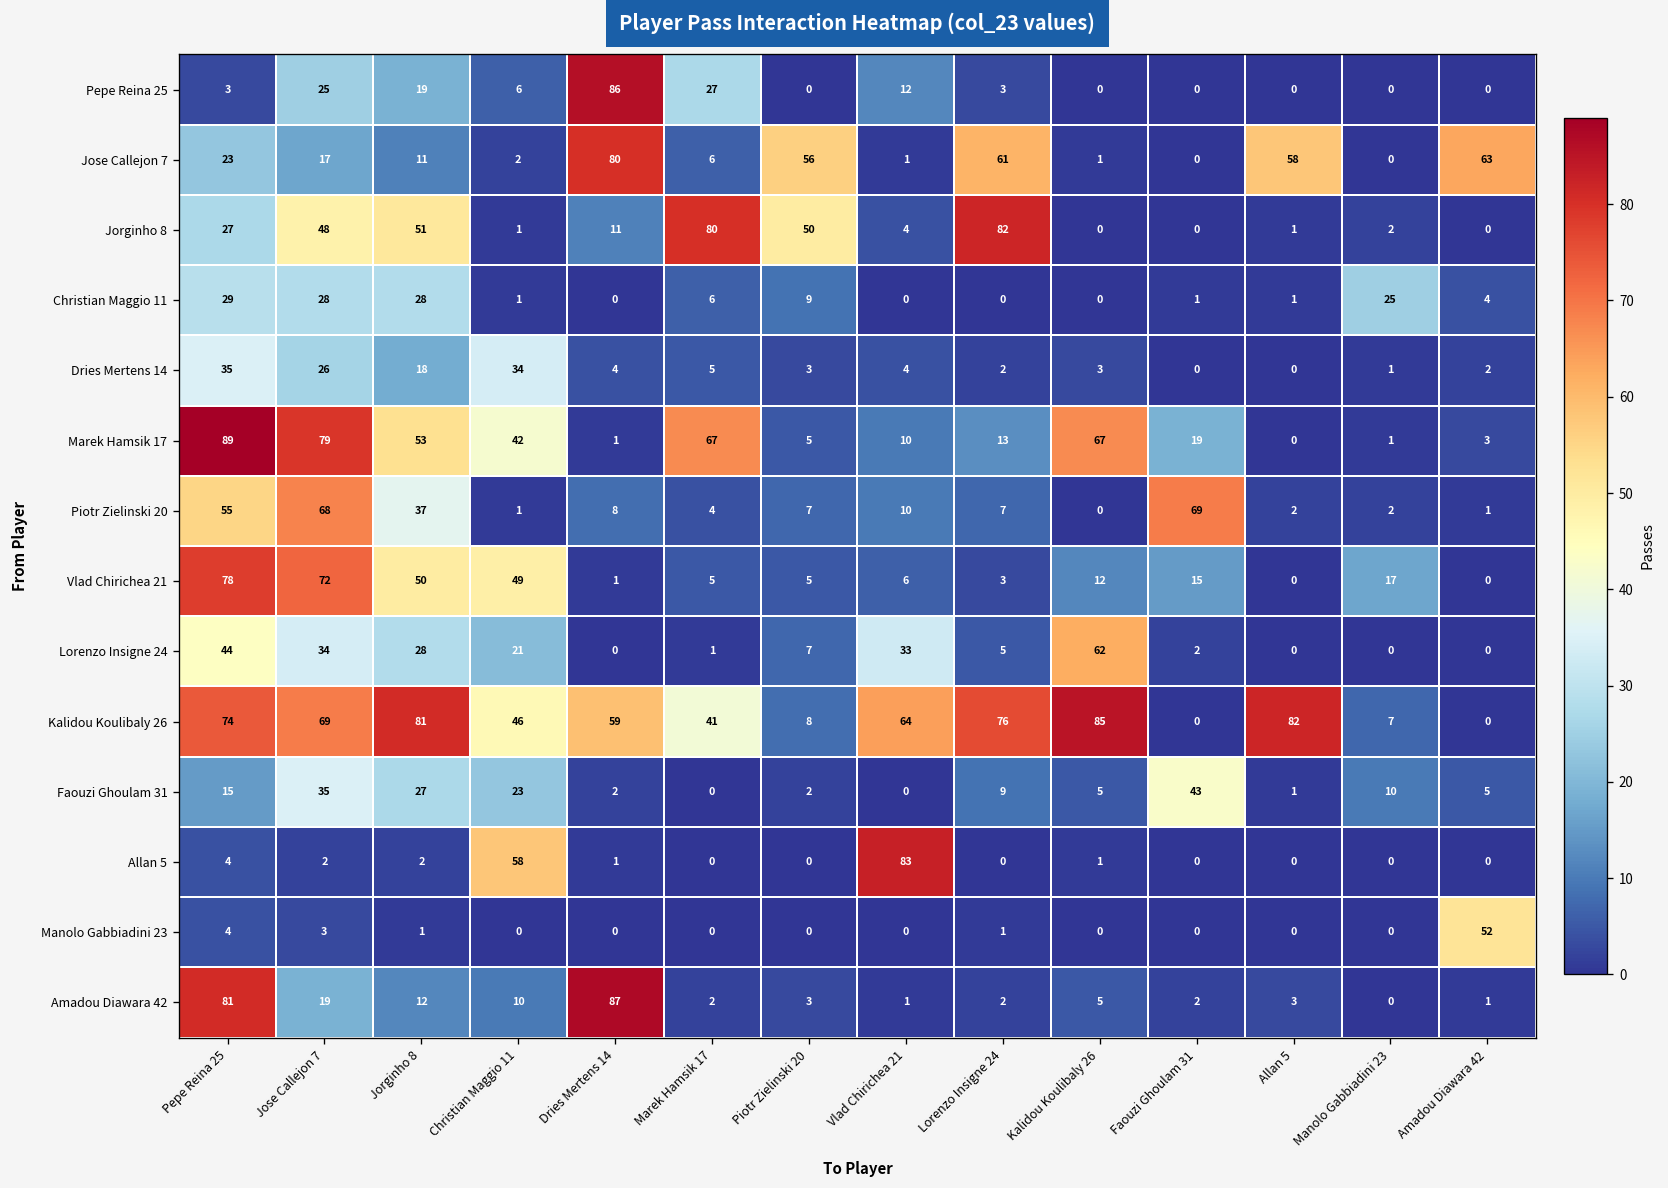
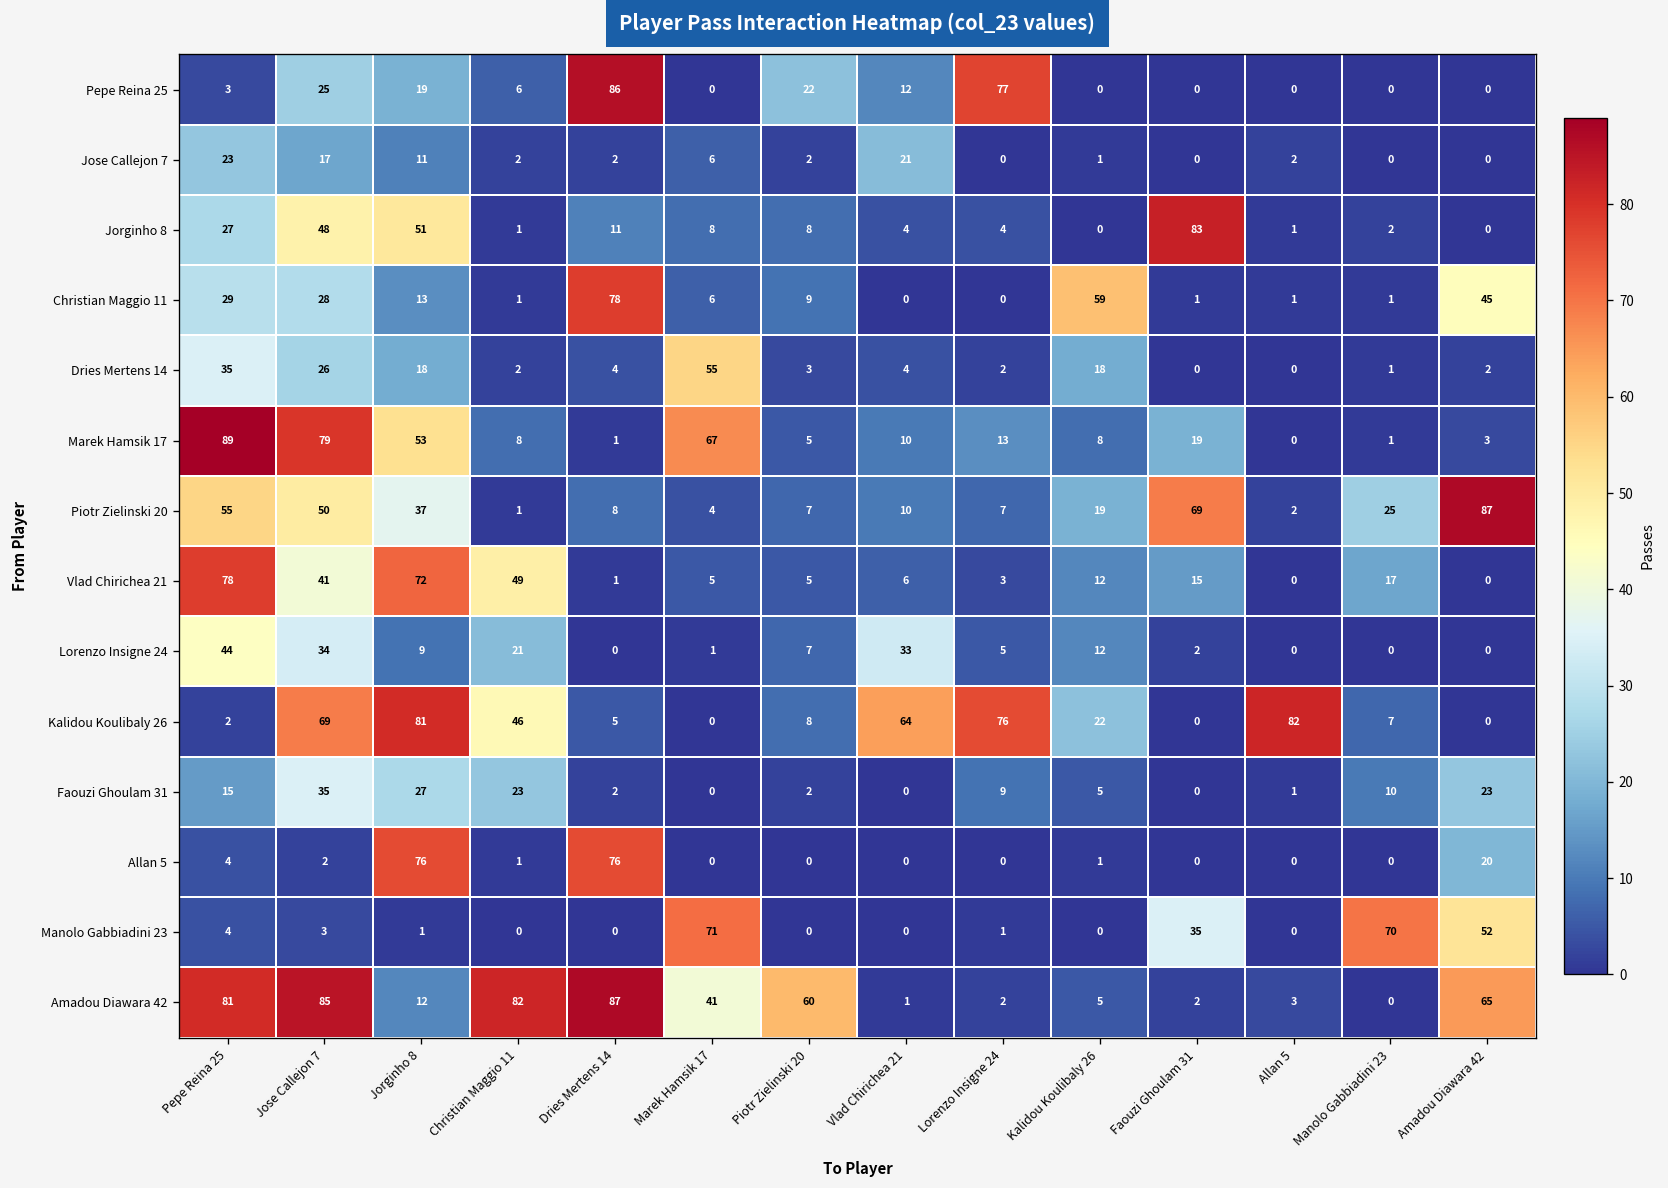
Pepe Reina 25, Marek Hamsik 17: 27 -> 0
Pepe Reina 25, Piotr Zielinski 20: 0 -> 22
Pepe Reina 25, Lorenzo Insigne 24: 3 -> 77
Jose Callejon 7, Dries Mertens 14: 80 -> 2
Jose Callejon 7, Piotr Zielinski 20: 56 -> 2
Jose Callejon 7, Vlad Chirichea 21: 1 -> 21
Jose Callejon 7, Lorenzo Insigne 24: 61 -> 0
Jose Callejon 7, Allan 5: 58 -> 2
Jose Callejon 7, Amadou Diawara 42: 63 -> 0
Jorginho 8, Marek Hamsik 17: 80 -> 8
Jorginho 8, Piotr Zielinski 20: 50 -> 8
Jorginho 8, Lorenzo Insigne 24: 82 -> 4
Jorginho 8, Faouzi Ghoulam 31: 0 -> 83
Christian Maggio 11, Jorginho 8: 28 -> 13
Christian Maggio 11, Dries Mertens 14: 0 -> 78
Christian Maggio 11, Kalidou Koulibaly 26: 0 -> 59
Christian Maggio 11, Manolo Gabbiadini 23: 25 -> 1
Christian Maggio 11, Amadou Diawara 42: 4 -> 45
Dries Mertens 14, Christian Maggio 11: 34 -> 2
Dries Mertens 14, Marek Hamsik 17: 5 -> 55
Dries Mertens 14, Kalidou Koulibaly 26: 3 -> 18
Marek Hamsik 17, Christian Maggio 11: 42 -> 8
Marek Hamsik 17, Kalidou Koulibaly 26: 67 -> 8
Piotr Zielinski 20, Jose Callejon 7: 68 -> 50
Piotr Zielinski 20, Kalidou Koulibaly 26: 0 -> 19
Piotr Zielinski 20, Manolo Gabbiadini 23: 2 -> 25
Piotr Zielinski 20, Amadou Diawara 42: 1 -> 87
Vlad Chirichea 21, Jose Callejon 7: 72 -> 41
Vlad Chirichea 21, Jorginho 8: 50 -> 72
Lorenzo Insigne 24, Jorginho 8: 28 -> 9
Lorenzo Insigne 24, Kalidou Koulibaly 26: 62 -> 12
Kalidou Koulibaly 26, Pepe Reina 25: 74 -> 2
Kalidou Koulibaly 26, Dries Mertens 14: 59 -> 5
Kalidou Koulibaly 26, Marek Hamsik 17: 41 -> 0
Kalidou Koulibaly 26, Kalidou Koulibaly 26: 85 -> 22
Faouzi Ghoulam 31, Faouzi Ghoulam 31: 43 -> 0
Faouzi Ghoulam 31, Amadou Diawara 42: 5 -> 23
Allan 5, Jorginho 8: 2 -> 76
Allan 5, Christian Maggio 11: 58 -> 1
Allan 5, Dries Mertens 14: 1 -> 76
Allan 5, Vlad Chirichea 21: 83 -> 0
Allan 5, Amadou Diawara 42: 0 -> 20
Manolo Gabbiadini 23, Marek Hamsik 17: 0 -> 71
Manolo Gabbiadini 23, Faouzi Ghoulam 31: 0 -> 35
Manolo Gabbiadini 23, Manolo Gabbiadini 23: 0 -> 70
Amadou Diawara 42, Jose Callejon 7: 19 -> 85
Amadou Diawara 42, Christian Maggio 11: 10 -> 82
Amadou Diawara 42, Marek Hamsik 17: 2 -> 41
Amadou Diawara 42, Piotr Zielinski 20: 3 -> 60
Amadou Diawara 42, Amadou Diawara 42: 1 -> 65
